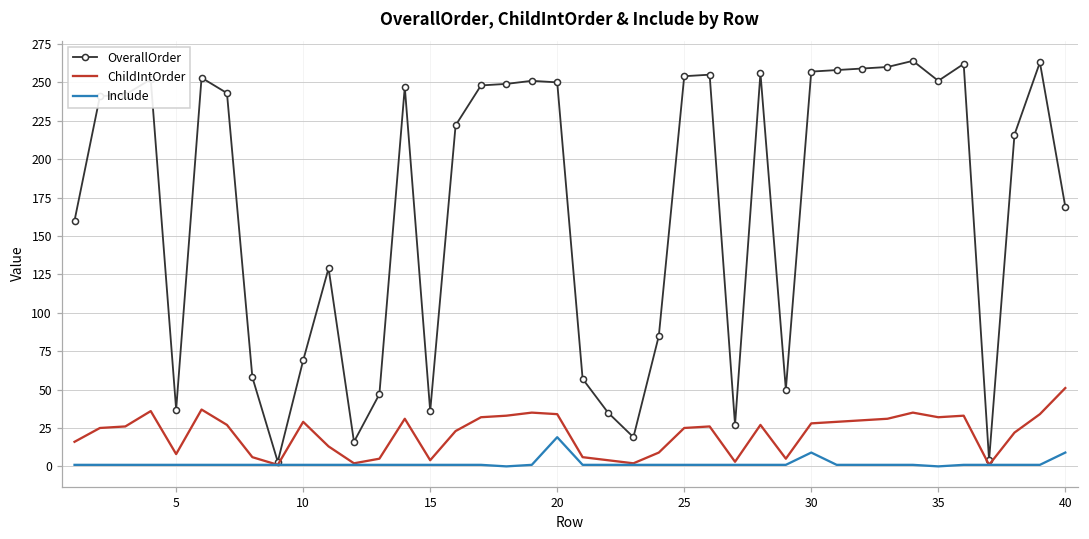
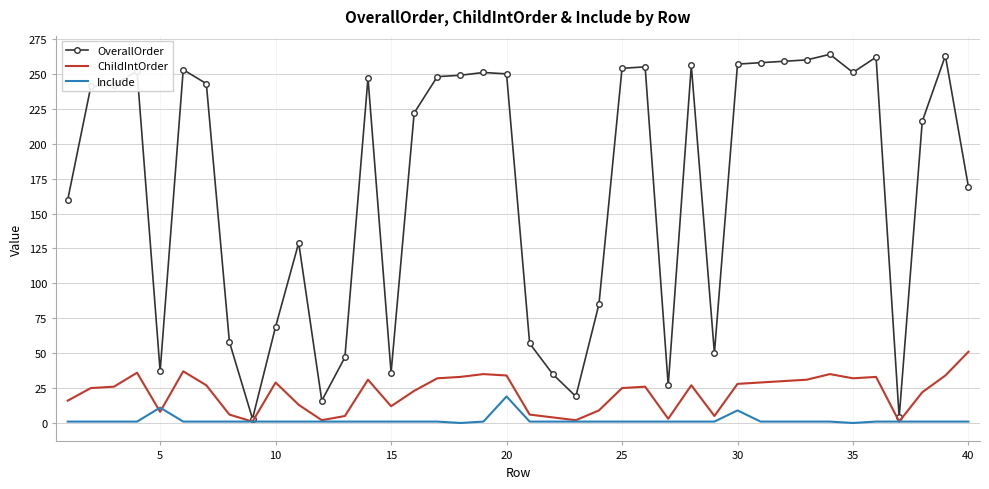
Include, 5: 1 -> 11
ChildIntOrder, 15: 4 -> 12
Include, 40: 9 -> 1
